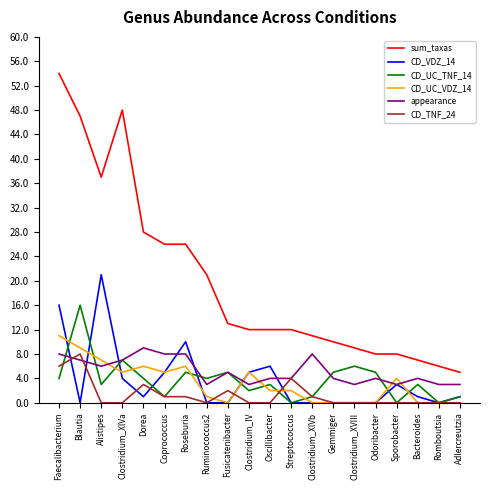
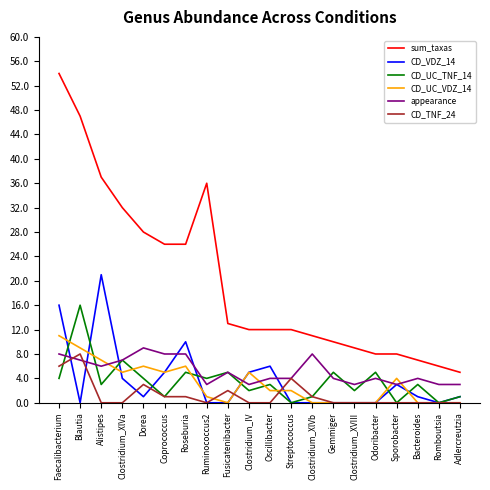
sum_taxas, Clostridium_XlVa: 48 -> 32
sum_taxas, Ruminococcus2: 21 -> 36
CD_UC_TNF_14, Clostridium_XVIII: 6 -> 2
